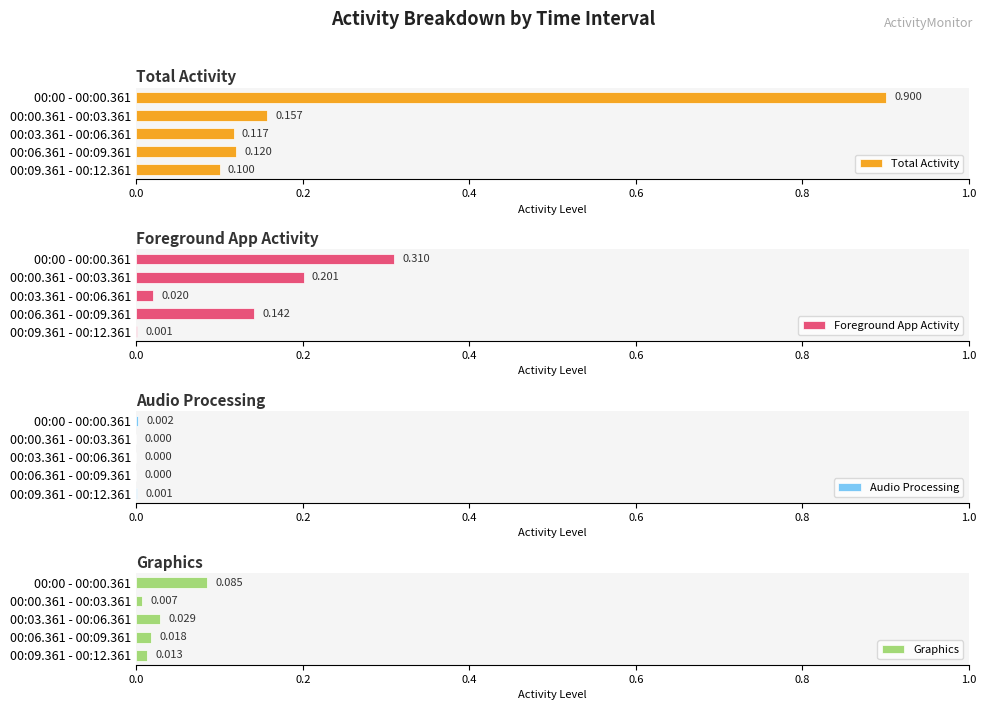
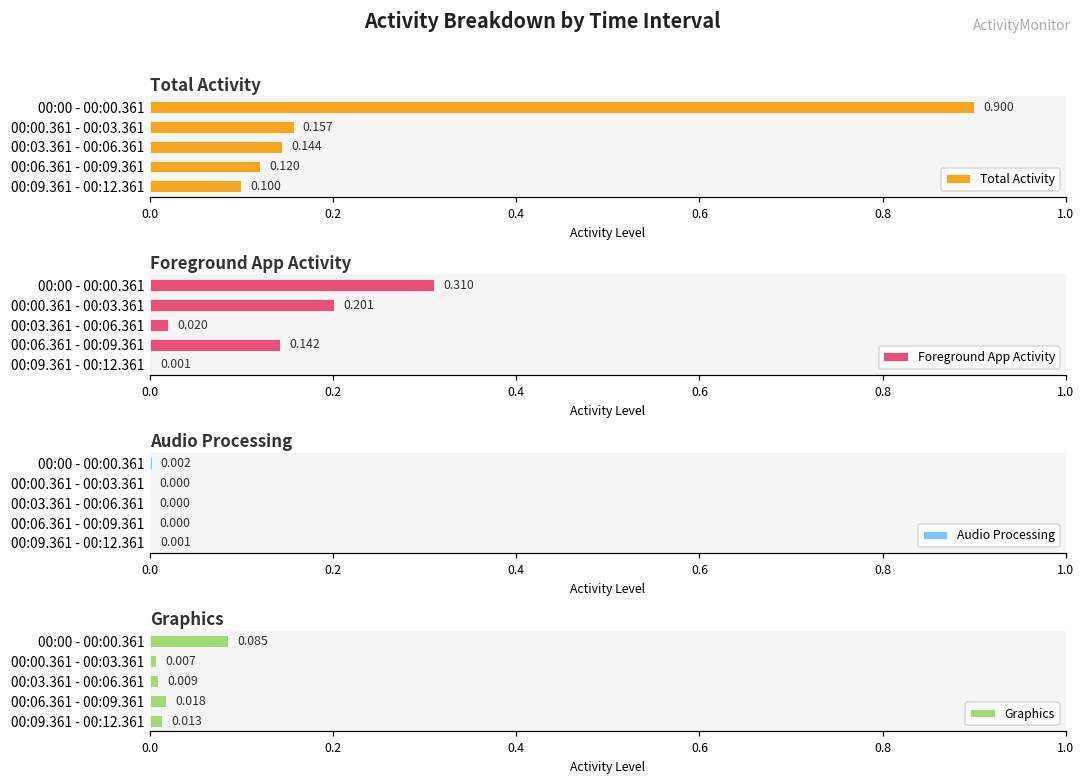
Total Activity, 00:03.361 - 00:06.361: 0.117 -> 0.144
Graphics, 00:03.361 - 00:06.361: 0.029 -> 0.009
